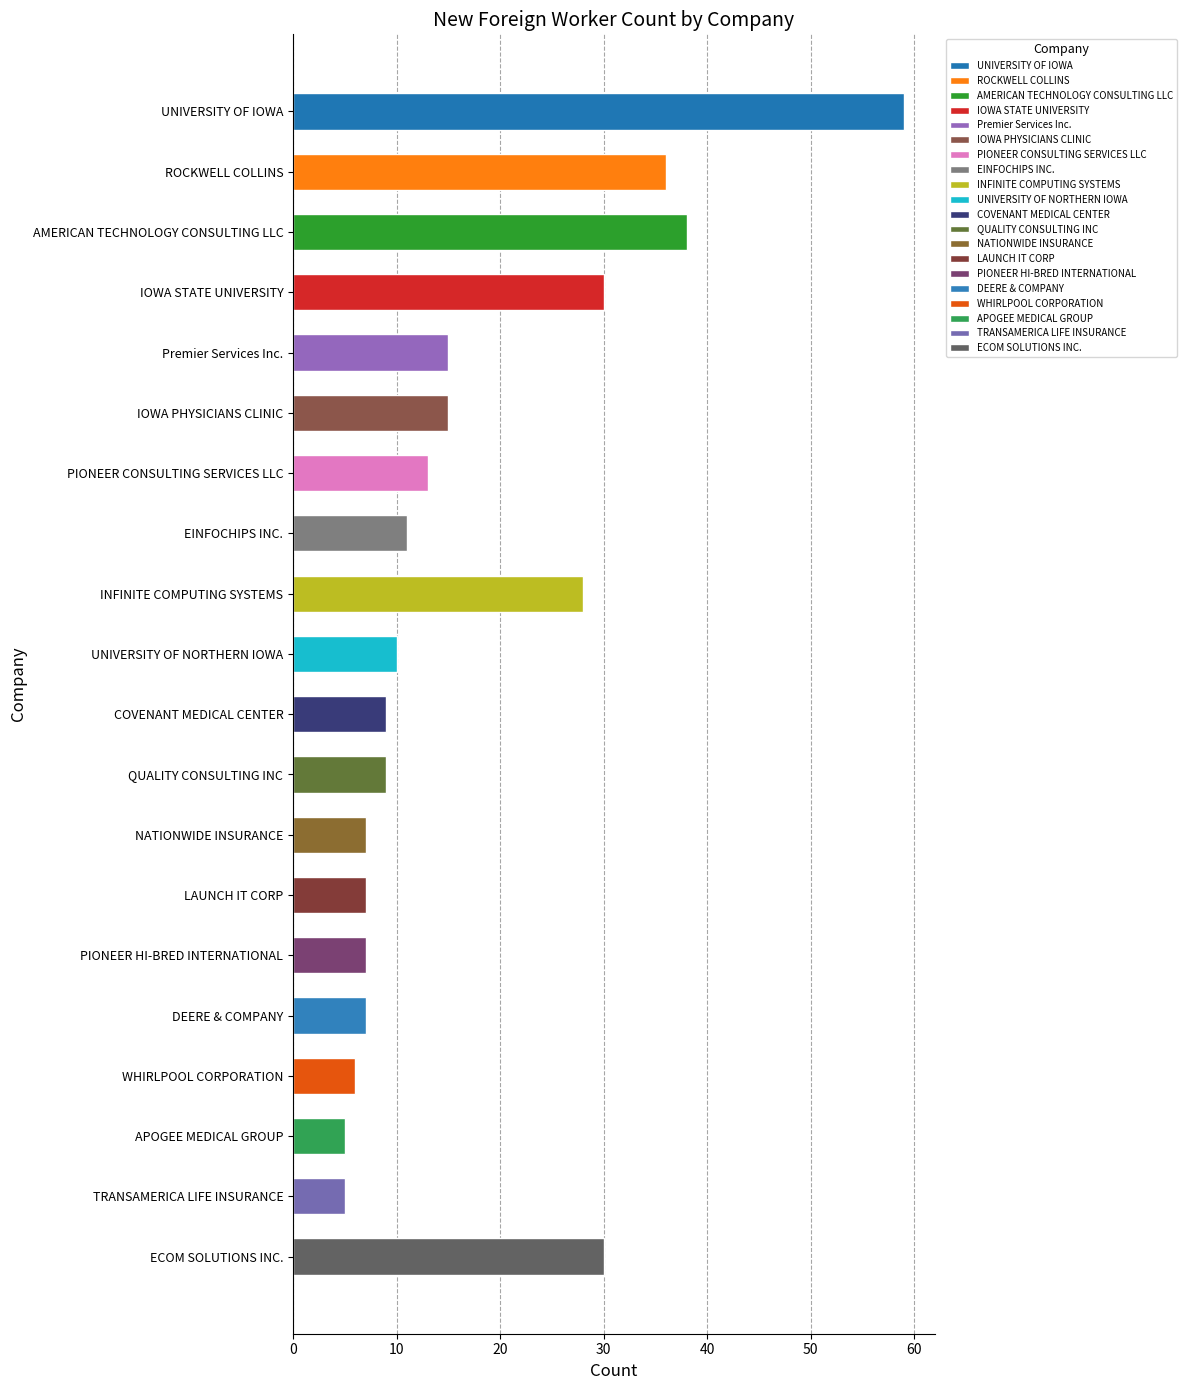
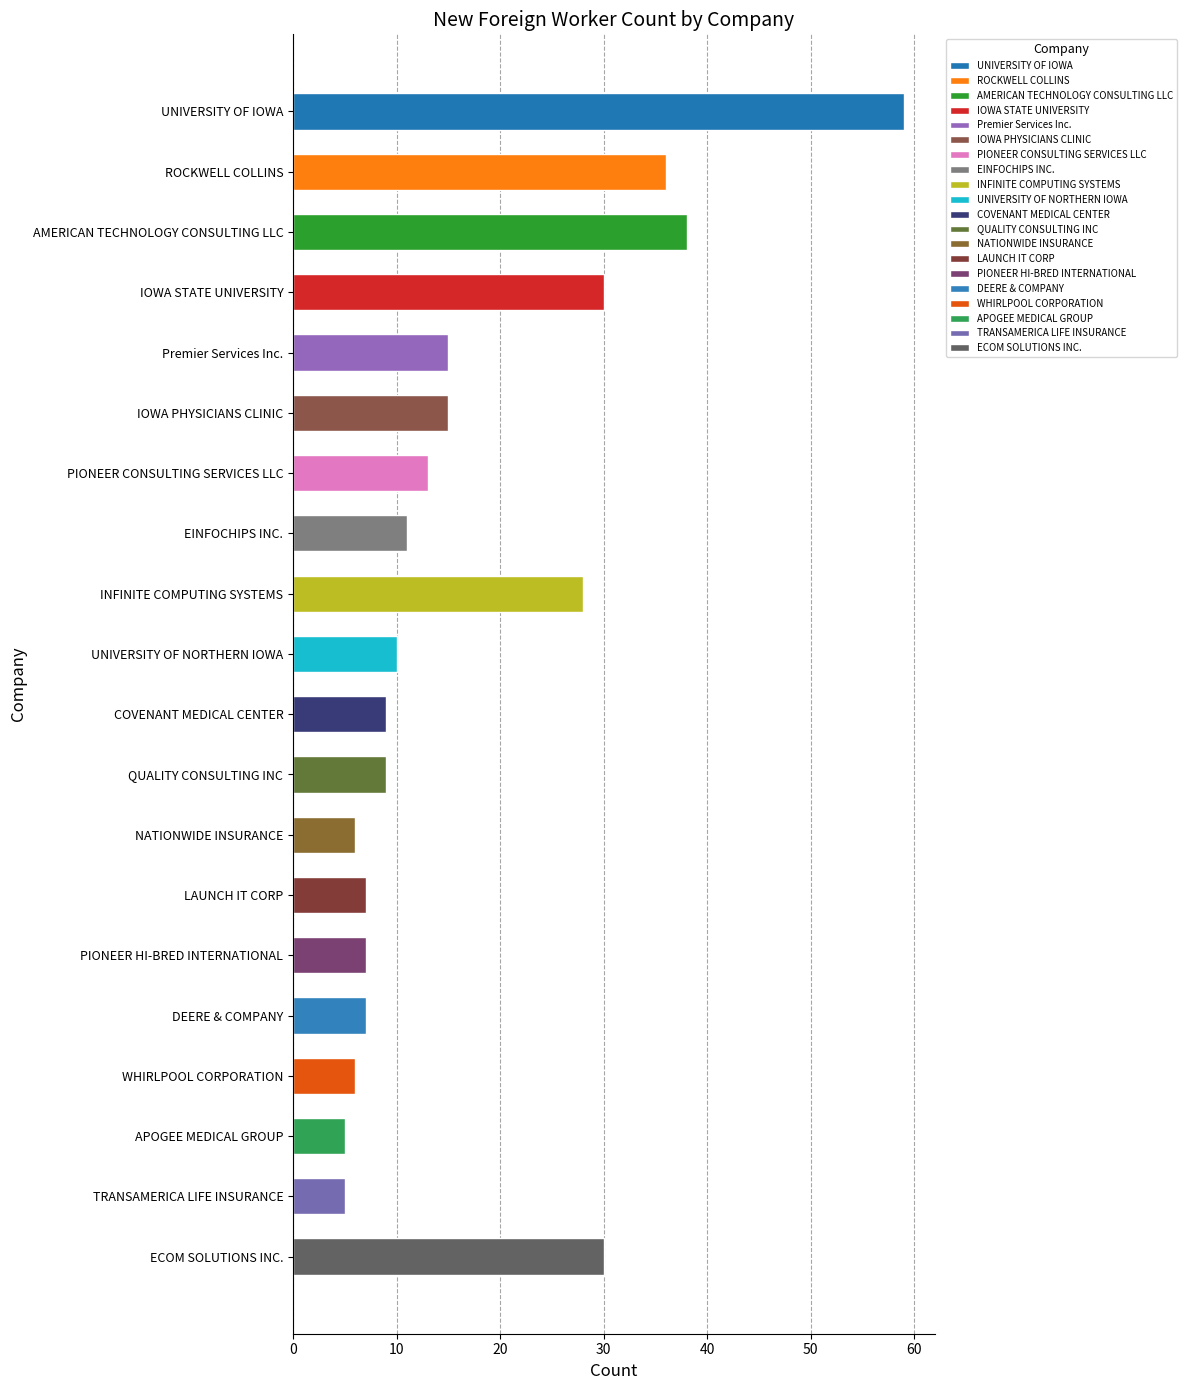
NATIONWIDE INSURANCE: 7 -> 6
